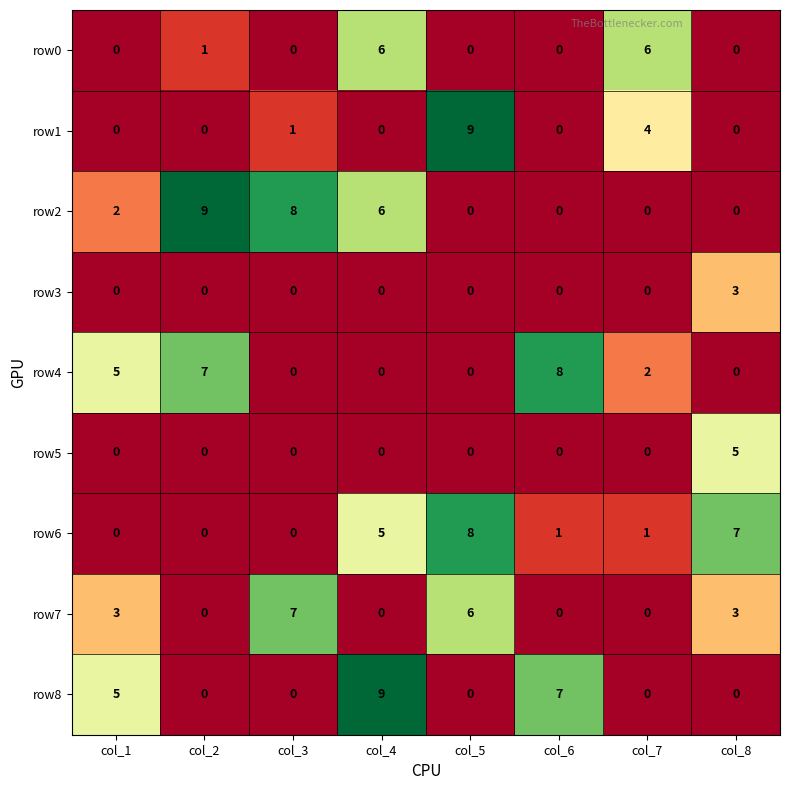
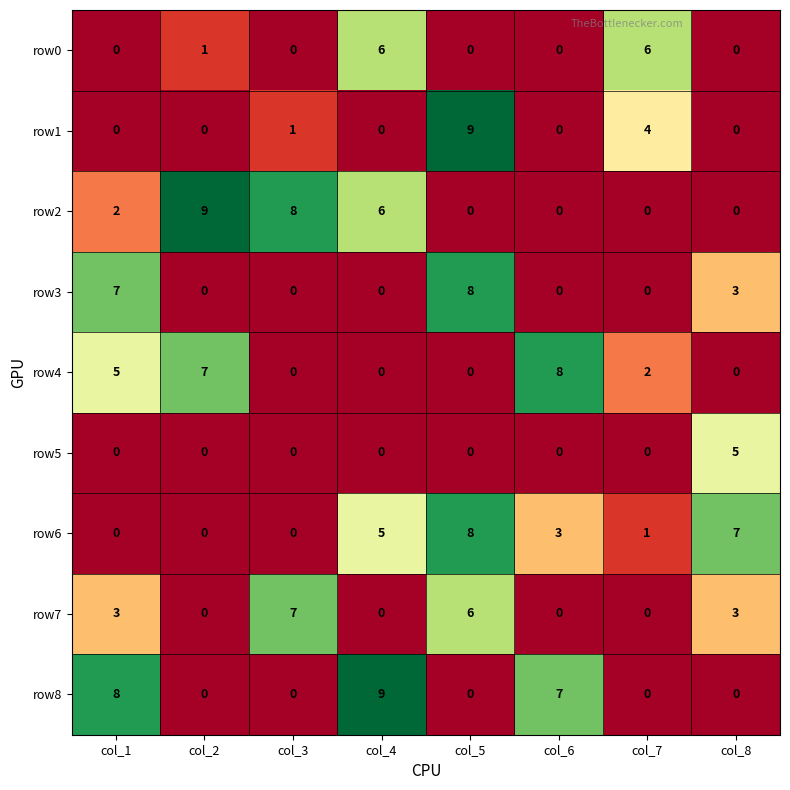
row3, col_1: 0 -> 7
row3, col_5: 0 -> 8
row6, col_6: 1 -> 3
row8, col_1: 5 -> 8
